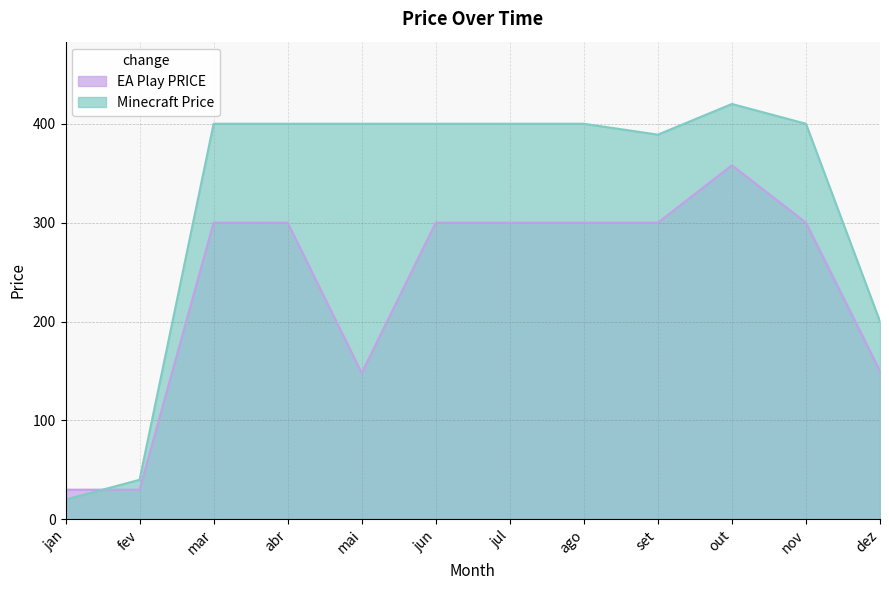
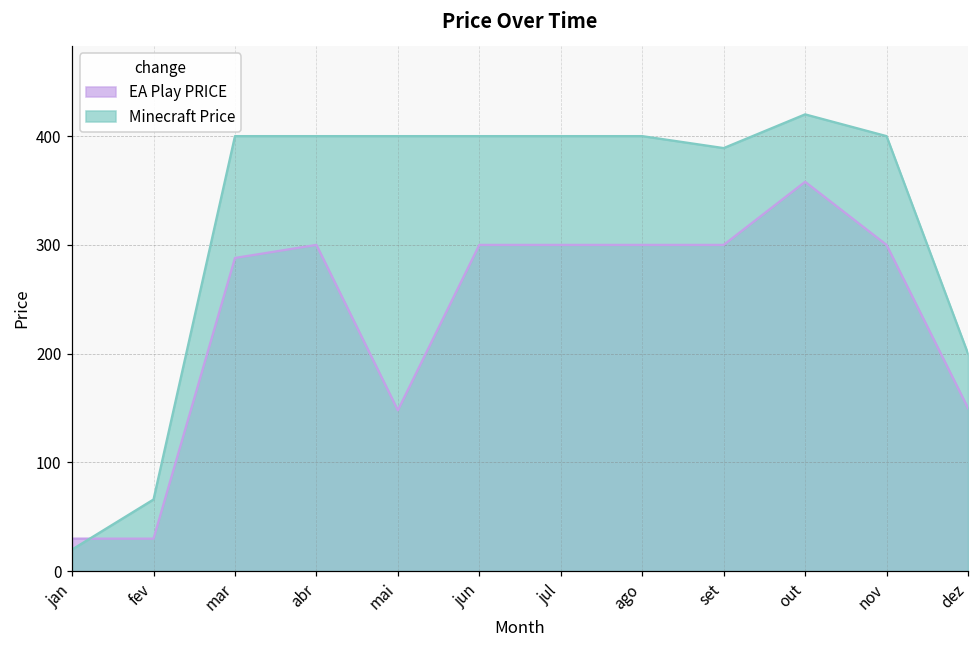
Minecraft Price, fev: 40 -> 70
EA Play PRICE, mar: 300 -> 290
